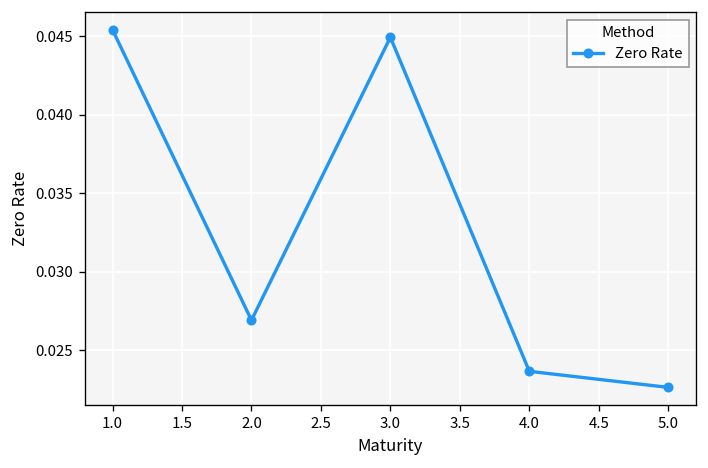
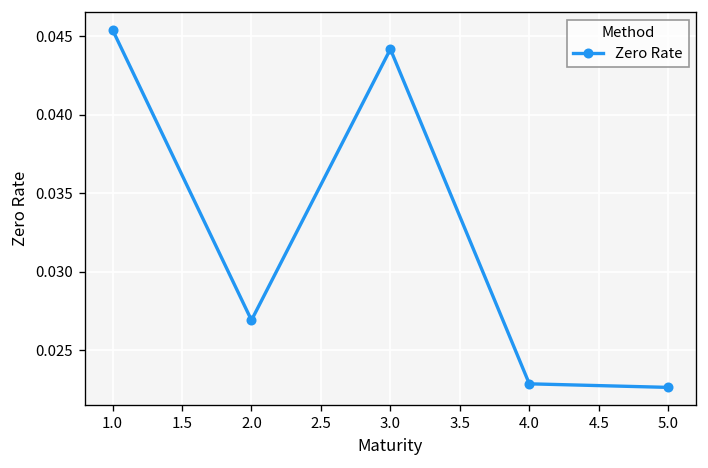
3.0: 0.0449 -> 0.0442
4.0: 0.0237 -> 0.0229
